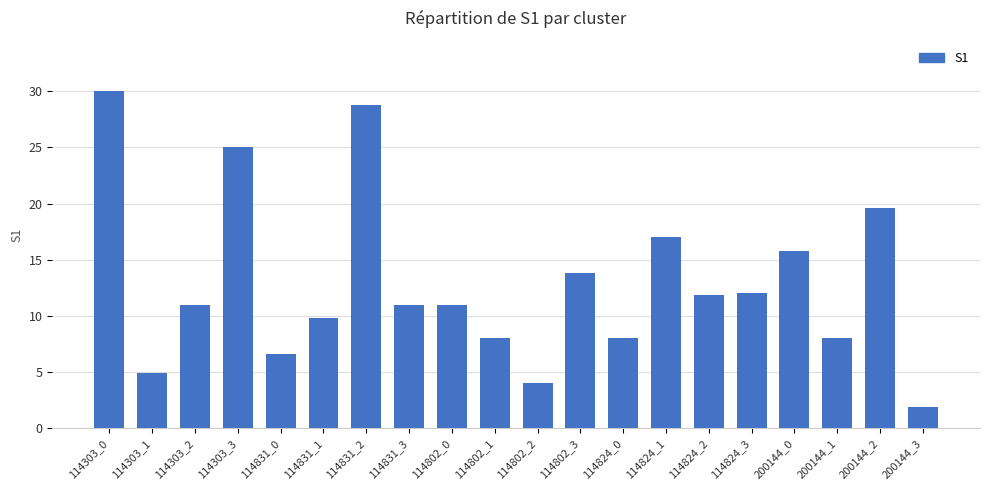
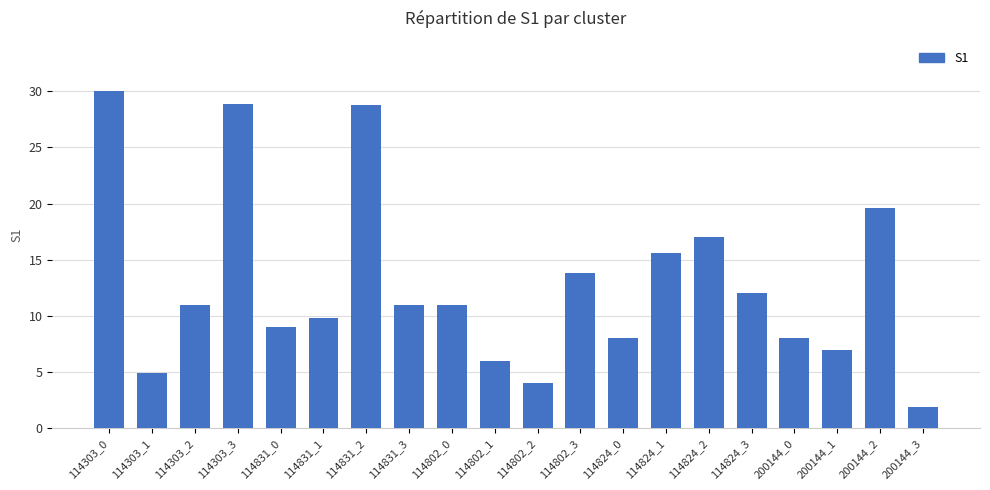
114303_3: 25.0 -> 28.9
114831_0: 6.6 -> 9.0
114802_1: 8 -> 6
114824_1: 17.0 -> 15.6
114824_2: 11.9 -> 17.0
200144_0: 15.8 -> 8.0
200144_1: 8 -> 7
